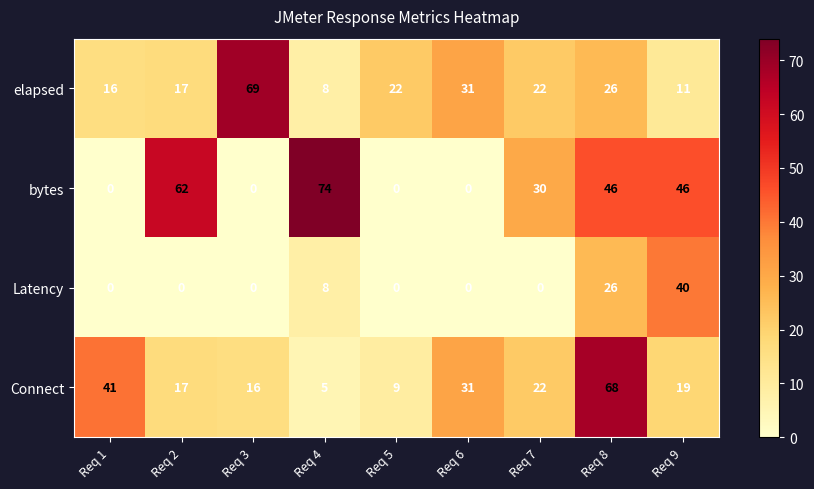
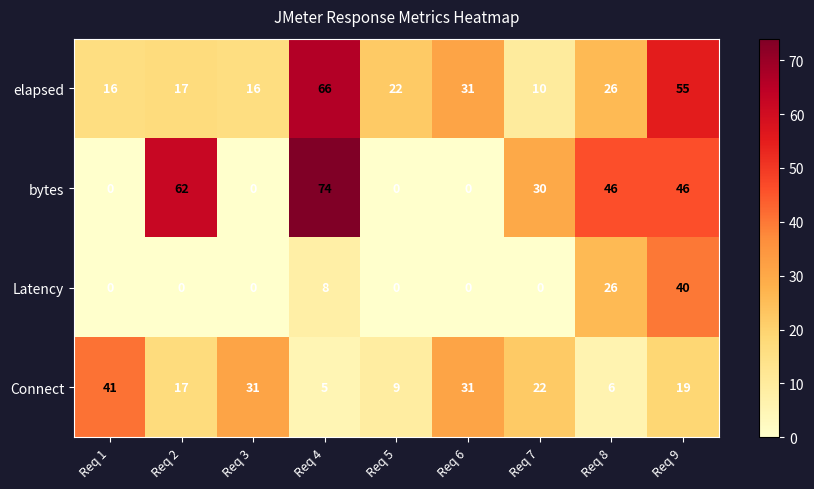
elapsed, Req 3: 69 -> 16
elapsed, Req 4: 8 -> 66
elapsed, Req 7: 22 -> 10
elapsed, Req 9: 11 -> 55
Connect, Req 3: 16 -> 31
Connect, Req 8: 68 -> 6
